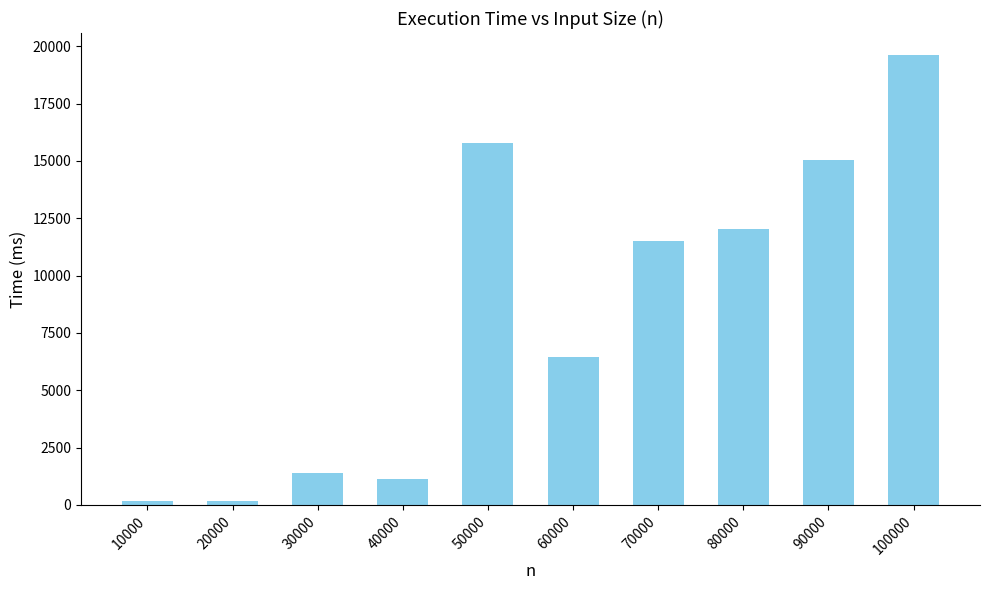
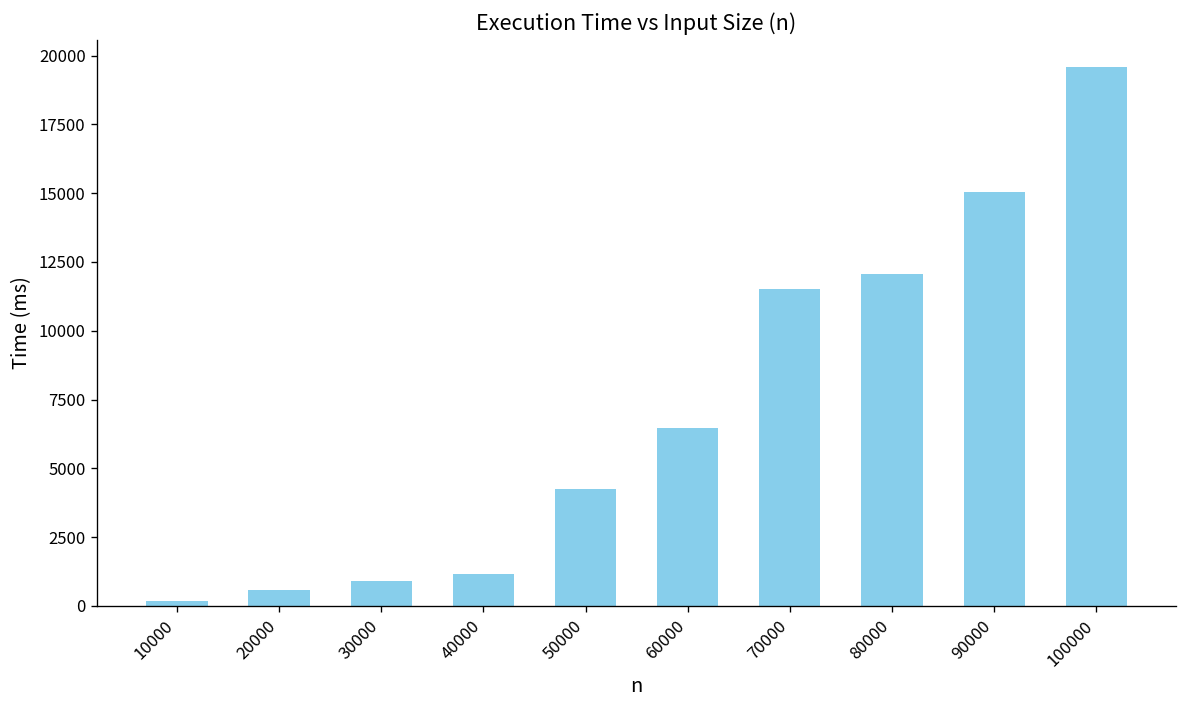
20000: 200 -> 600
30000: 1400 -> 900
50000: 15800 -> 4300
